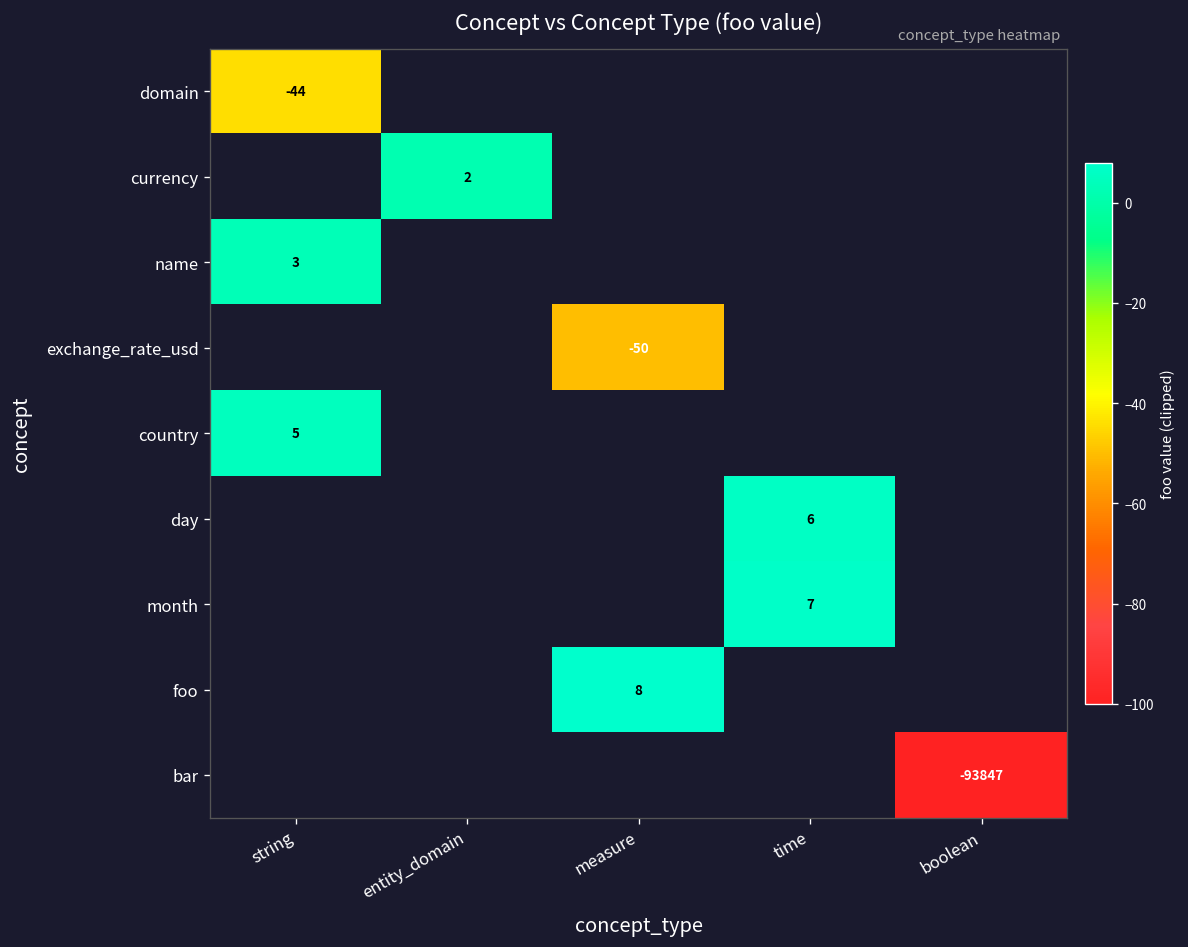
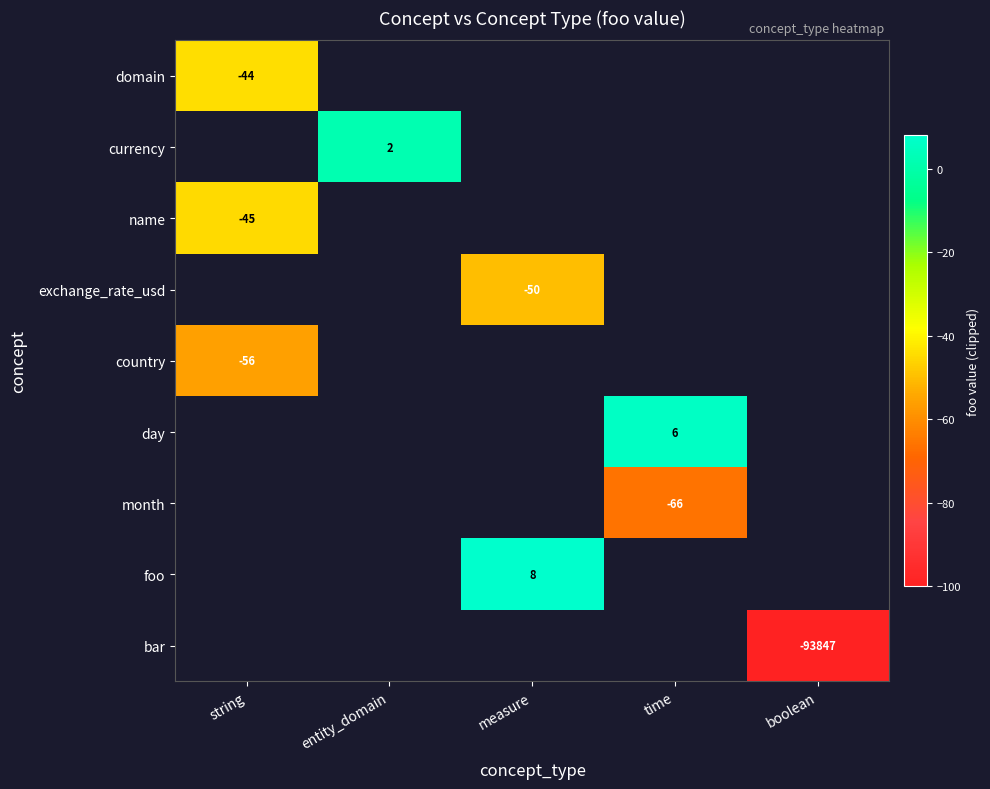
name, string: 3 -> -45
country, string: 5 -> -56
month, time: 7 -> -66
